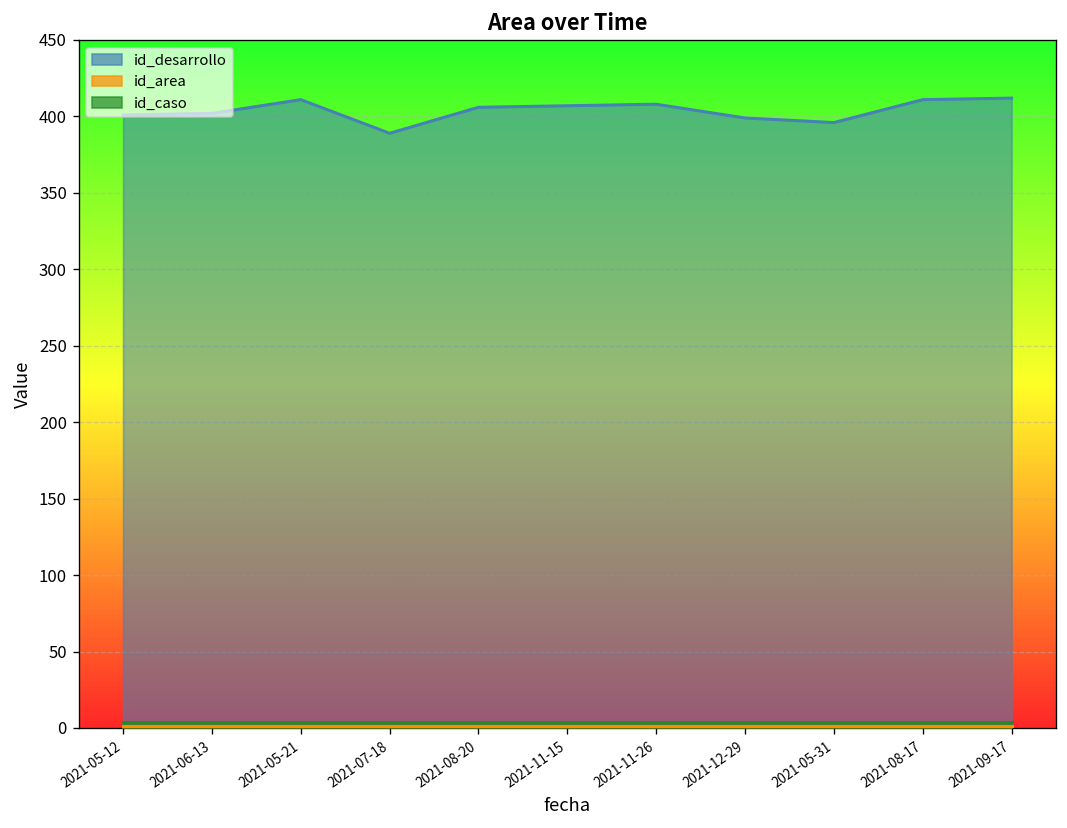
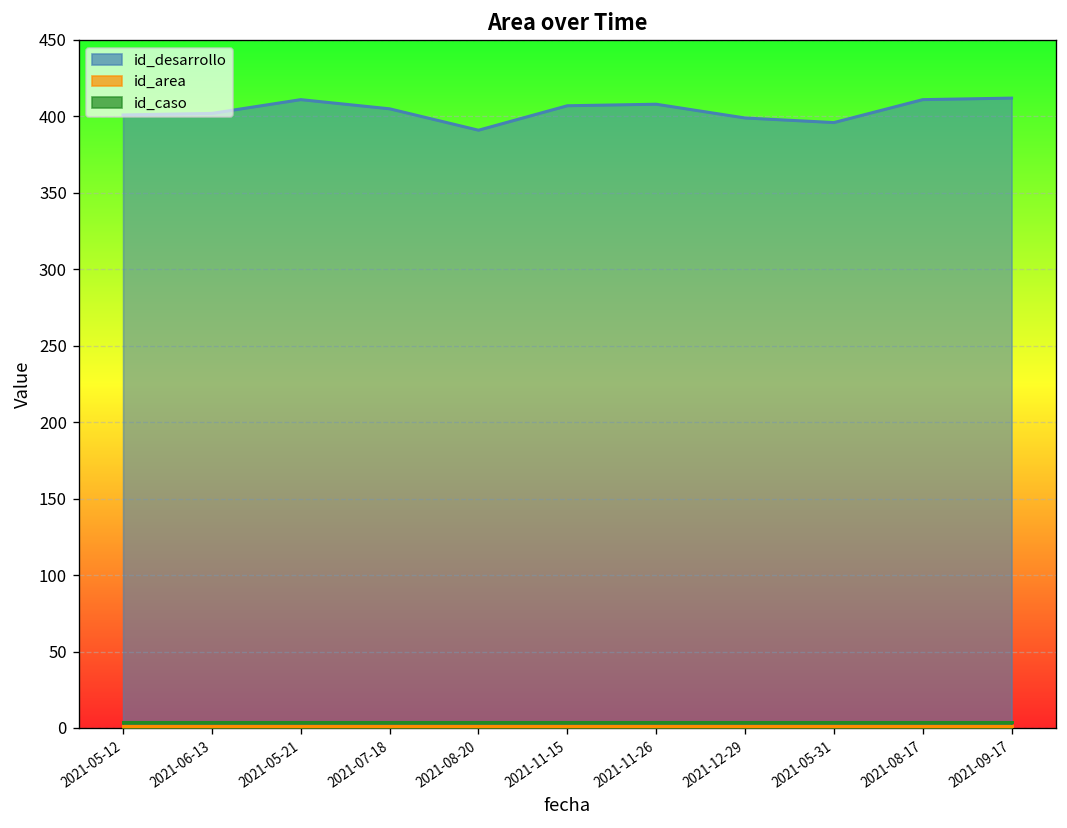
id_desarrollo, 2021-07-18: 389 -> 405
id_desarrollo, 2021-08-20: 406 -> 391
